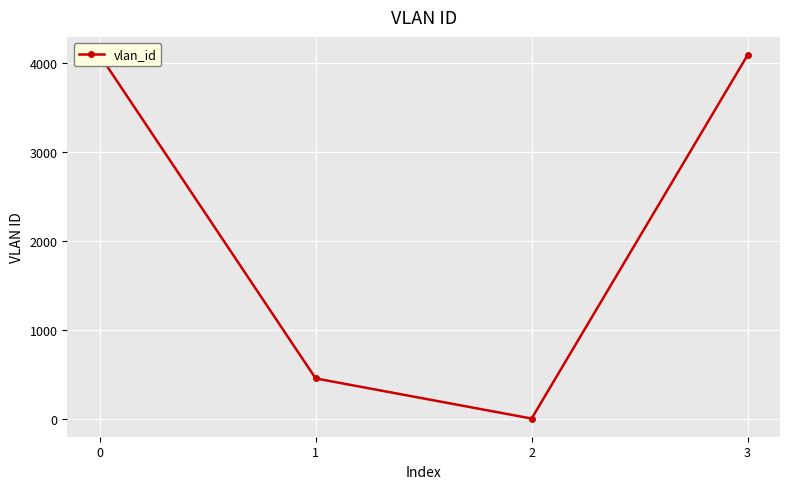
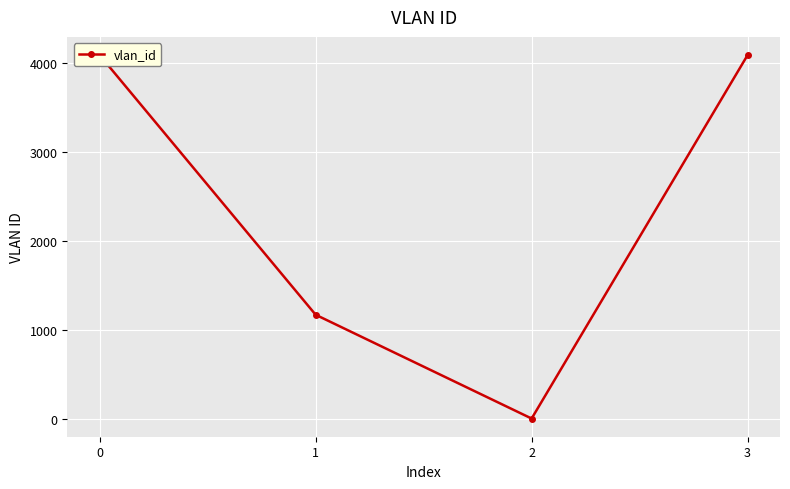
1: 500 -> 1200
